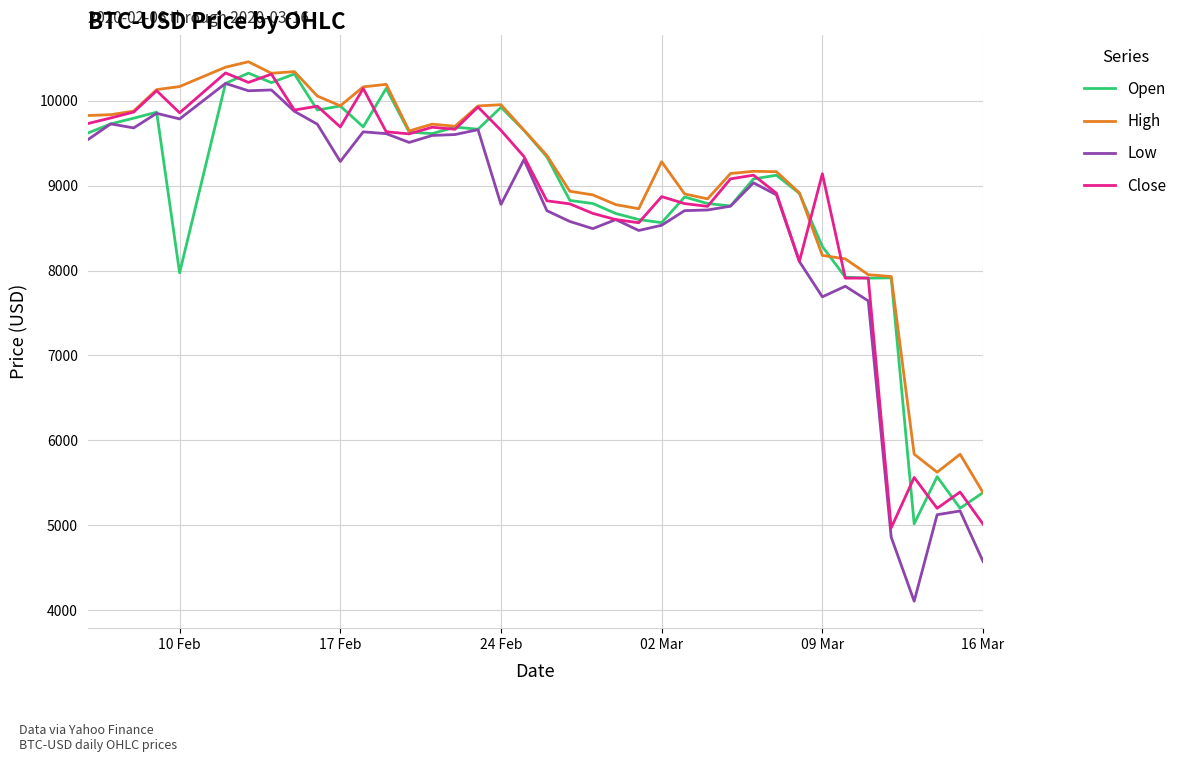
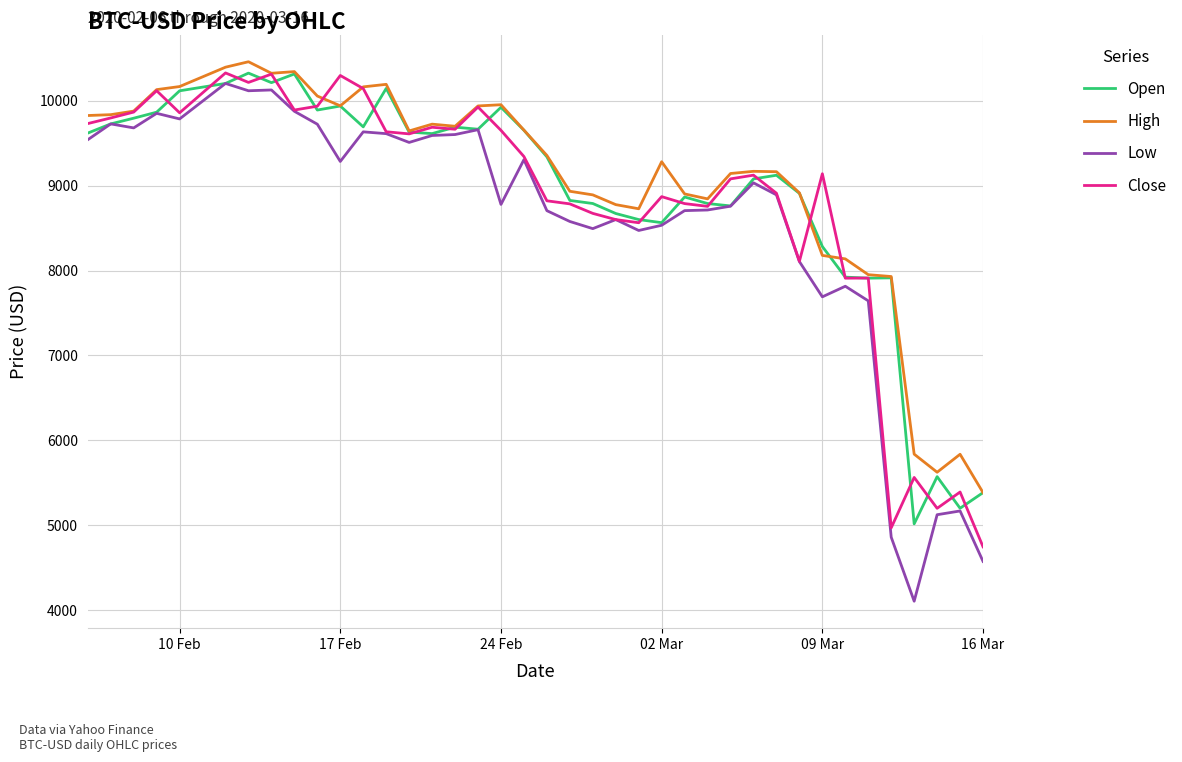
Open, 10 Feb: 8000 -> 10100
Close, 17 Feb: 9700 -> 10300
Close, 16 Mar: 5000 -> 4700
